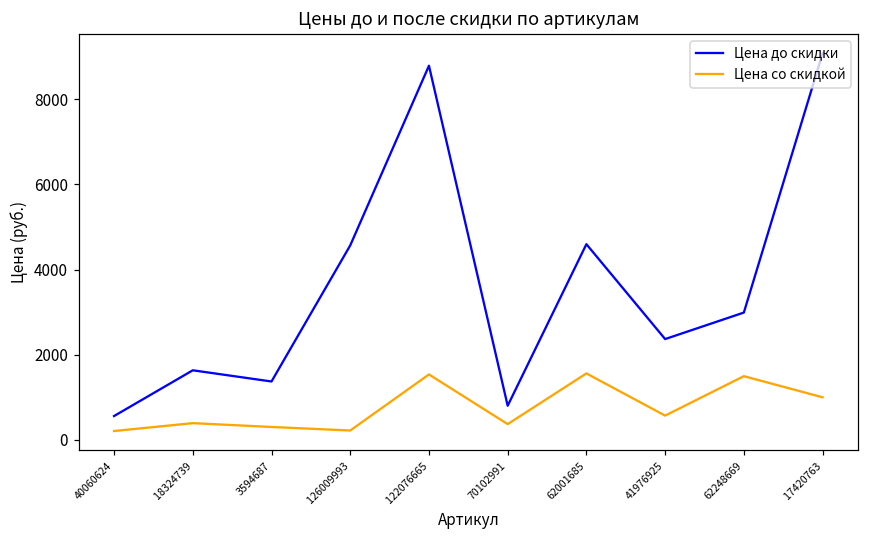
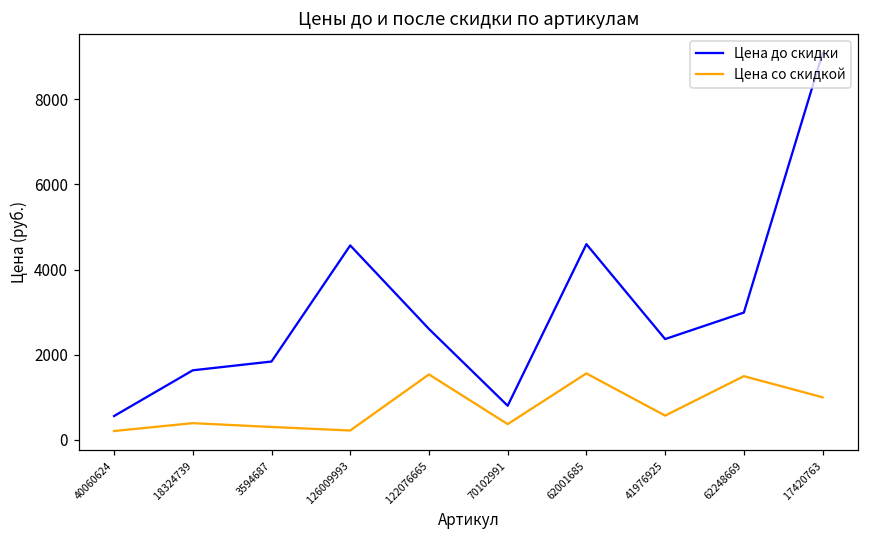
Цена до скидки, 3594687: 1400 -> 1800
Цена до скидки, 122076665: 8800 -> 2600
